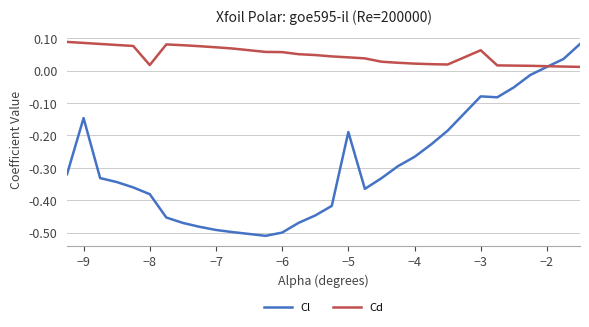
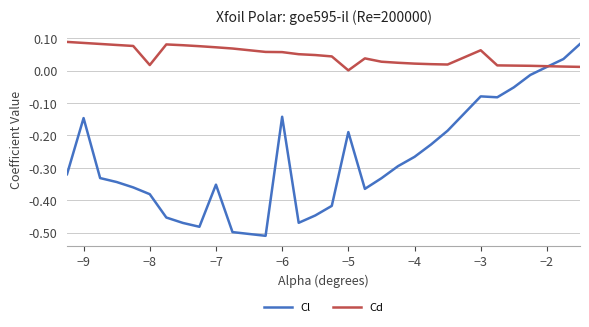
Cl, −7: -0.49 -> -0.35
Cl, −6: -0.50 -> -0.14
Cd, −5: 0.04 -> 0.00
